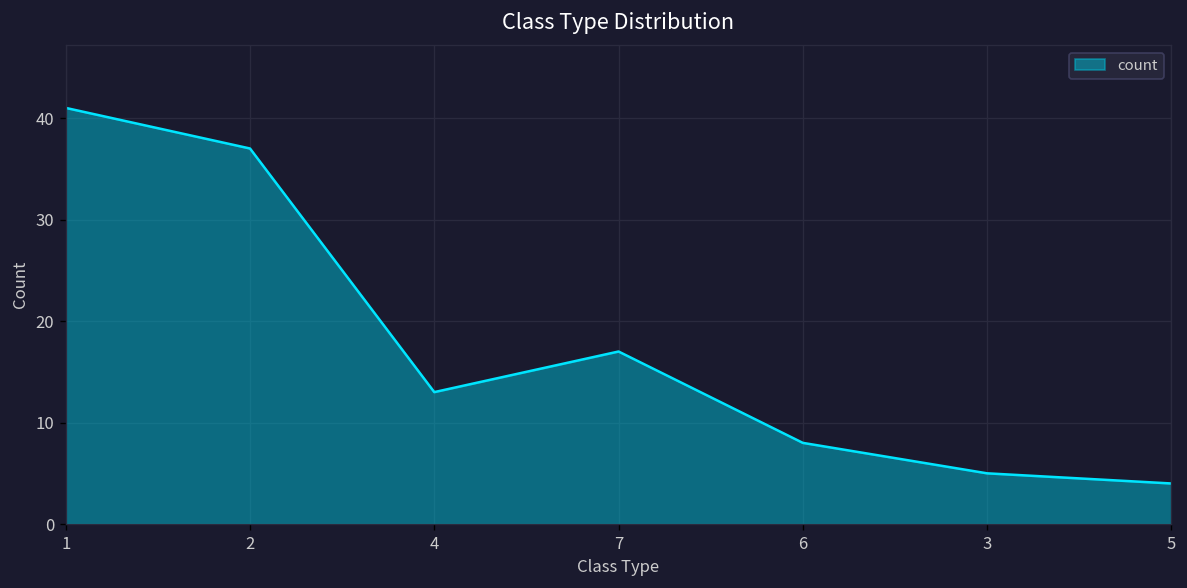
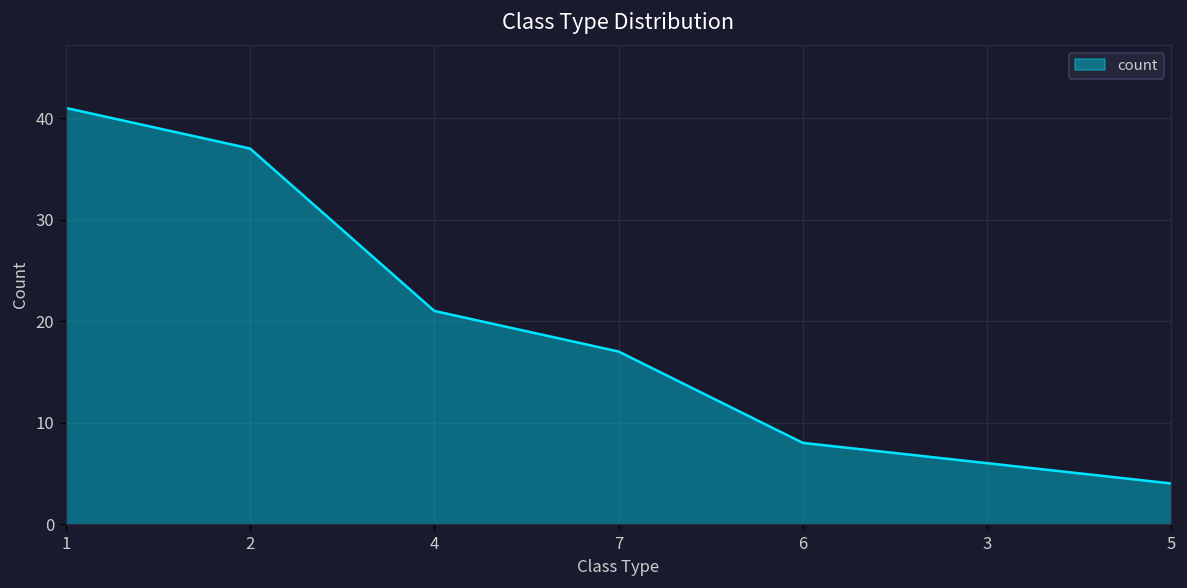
4: 13 -> 21
3: 5 -> 6
